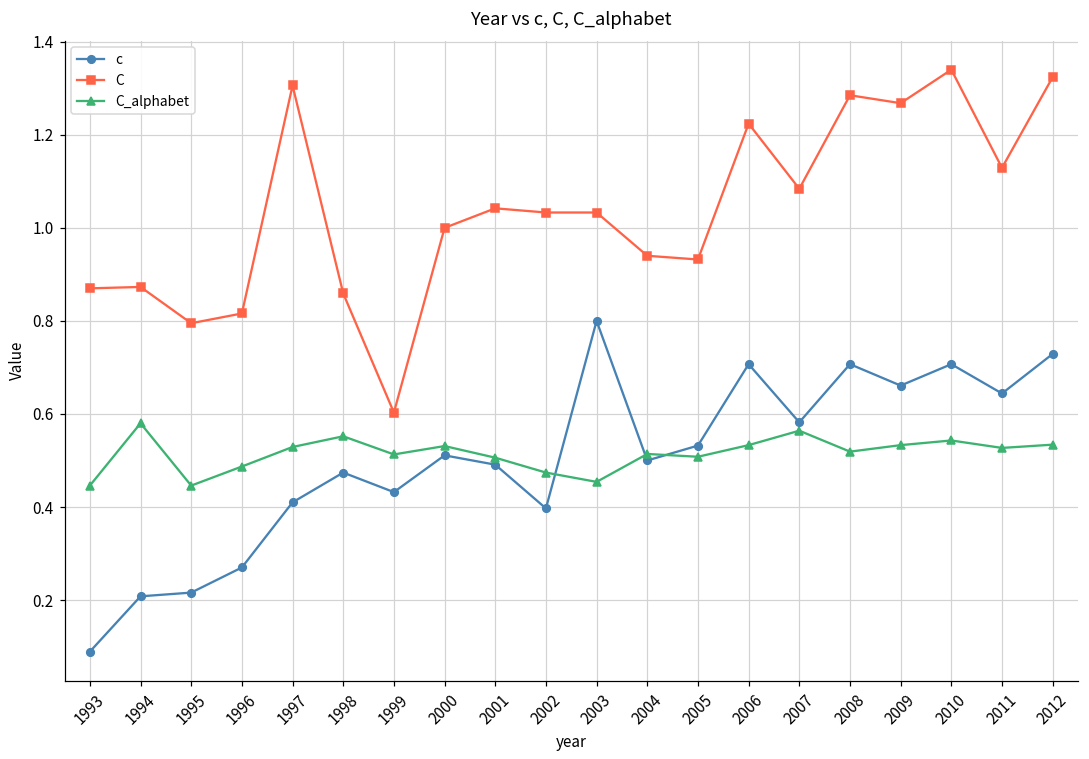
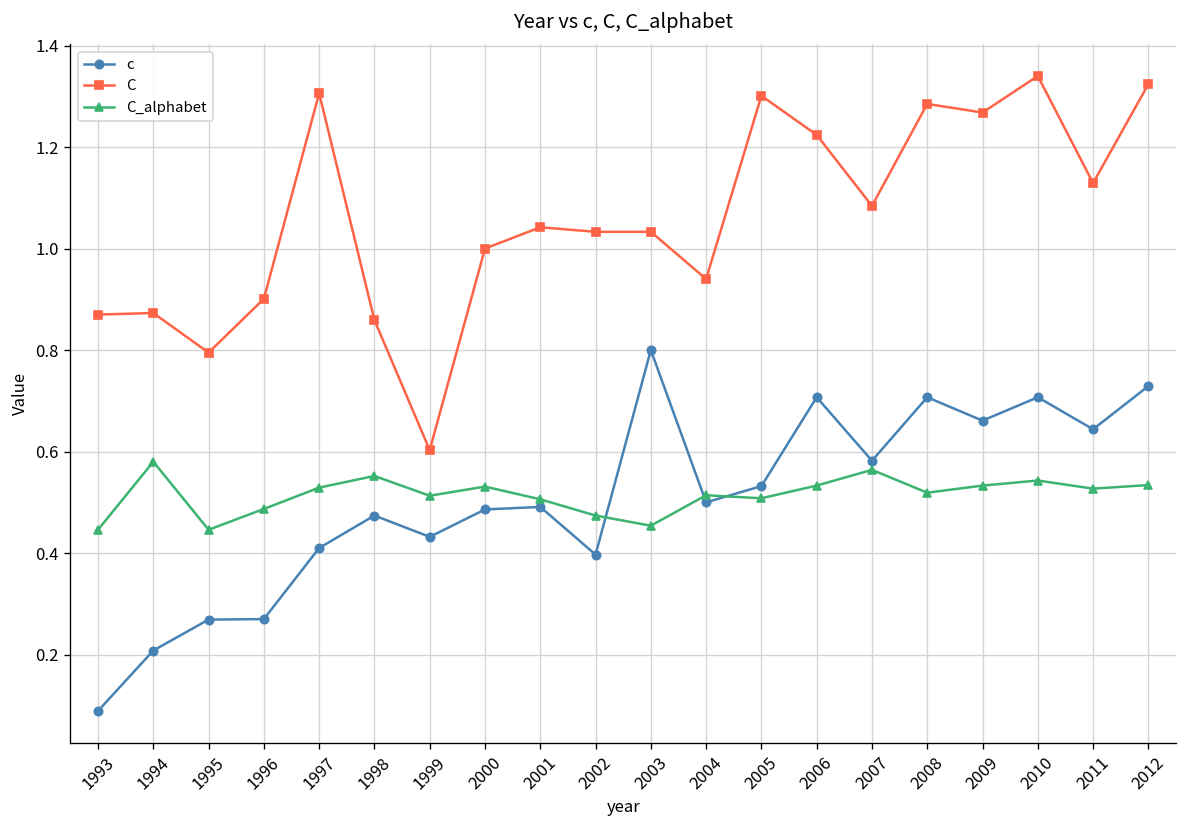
c, 1995: 0.22 -> 0.27
C, 1996: 0.82 -> 0.90
c, 2000: 0.51 -> 0.49
C, 2005: 0.93 -> 1.30
